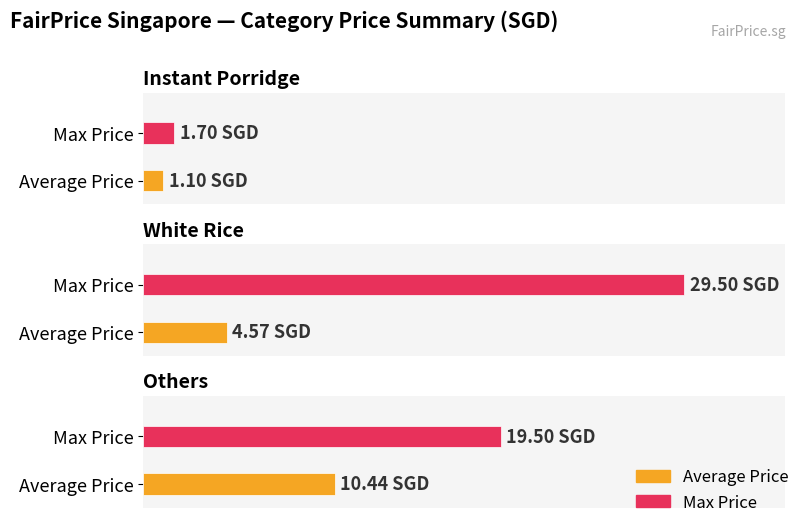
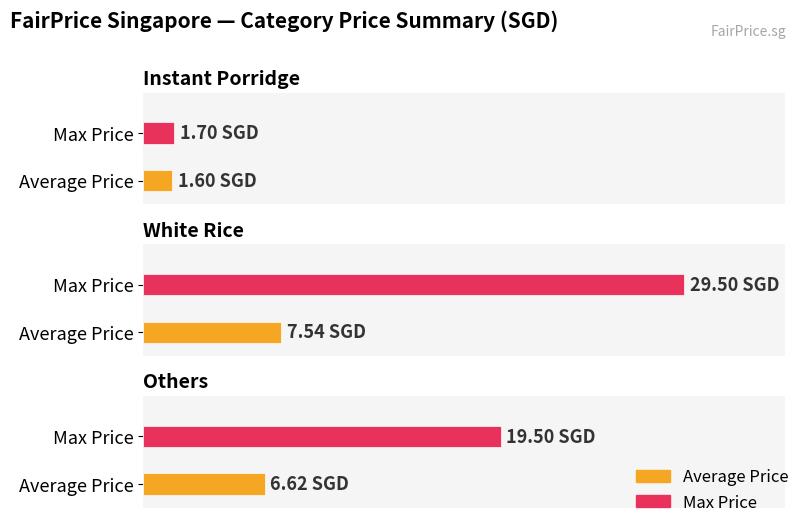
Instant Porridge, Average Price: 1.10 -> 1.60
White Rice, Average Price: 4.57 -> 7.54
Others, Average Price: 10.44 -> 6.62
